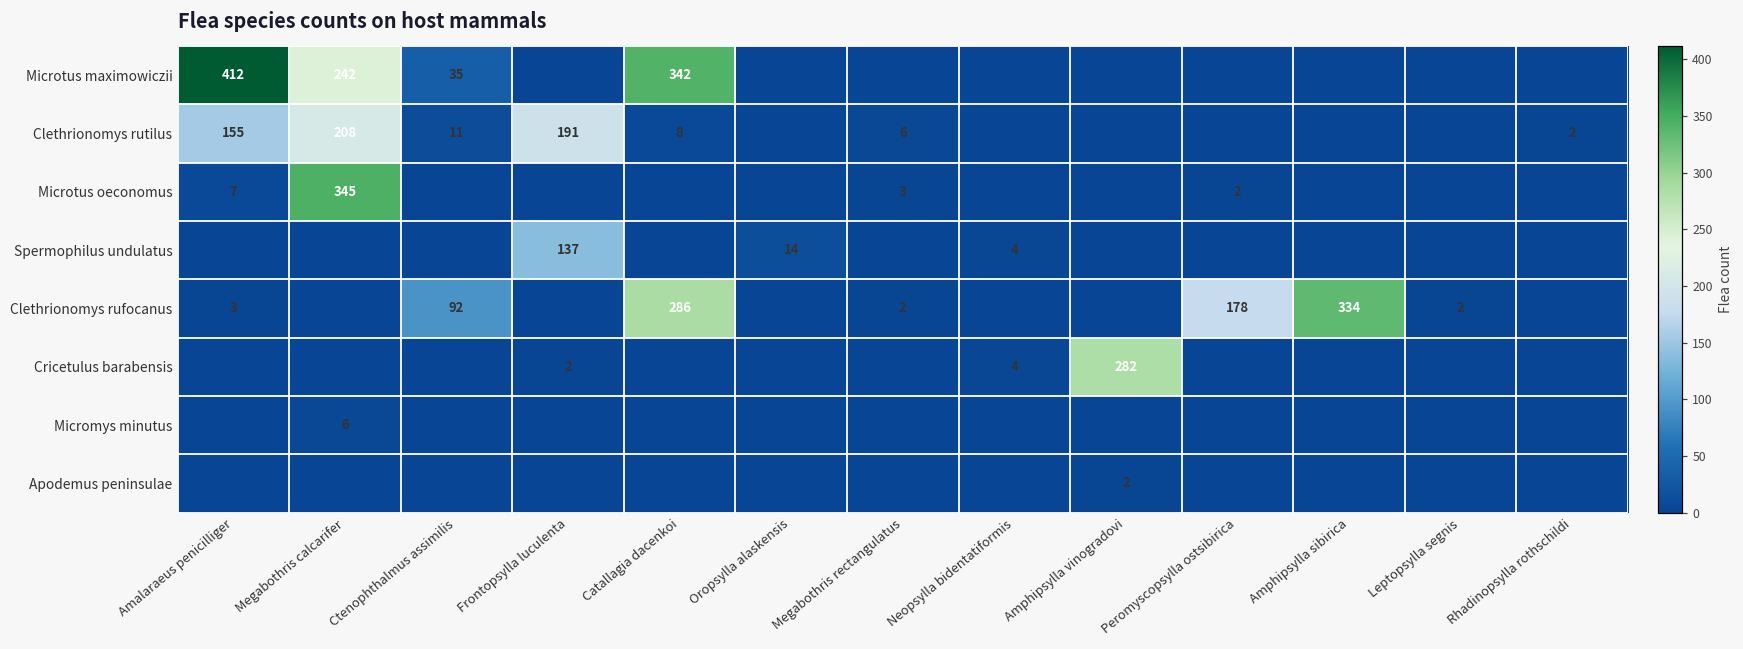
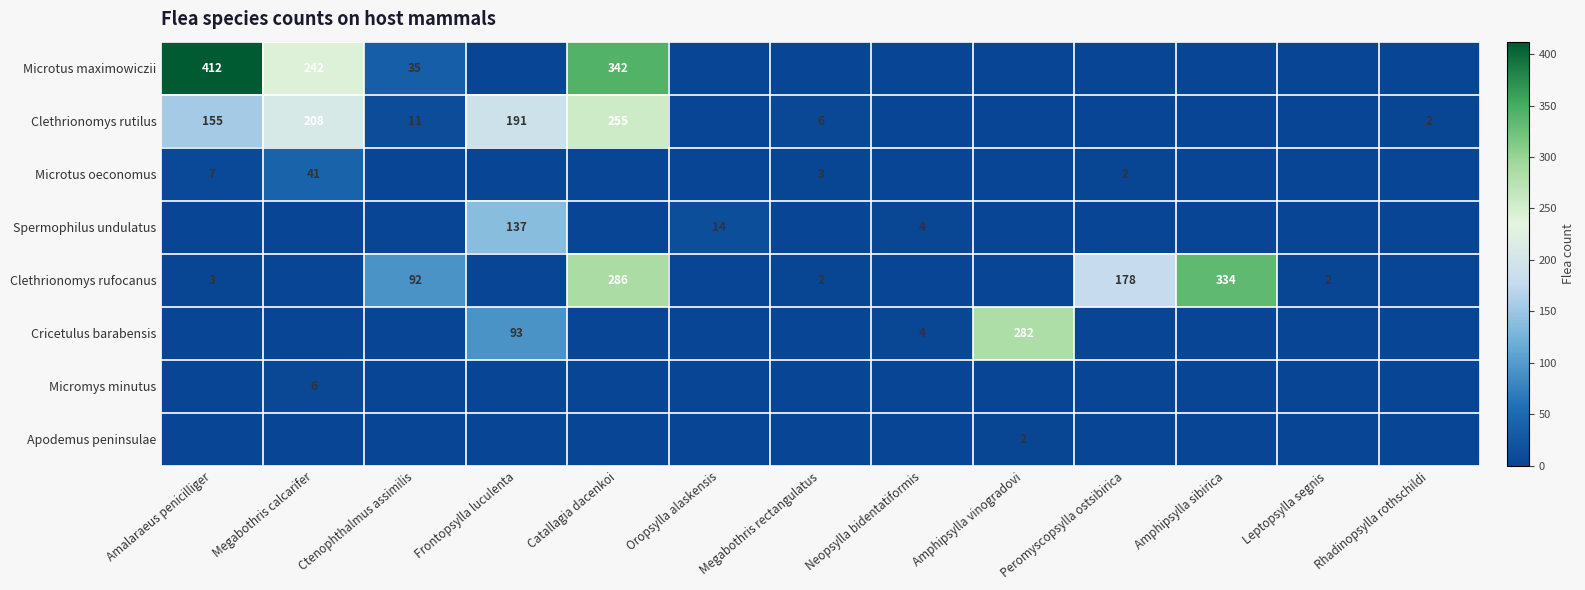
Clethrionomys rutilus, Catallagia dacenkoi: 8 -> 255
Microtus oeconomus, Megabothris calcarifer: 345 -> 41
Cricetulus barabensis, Frontopsylla luculenta: 2 -> 93
